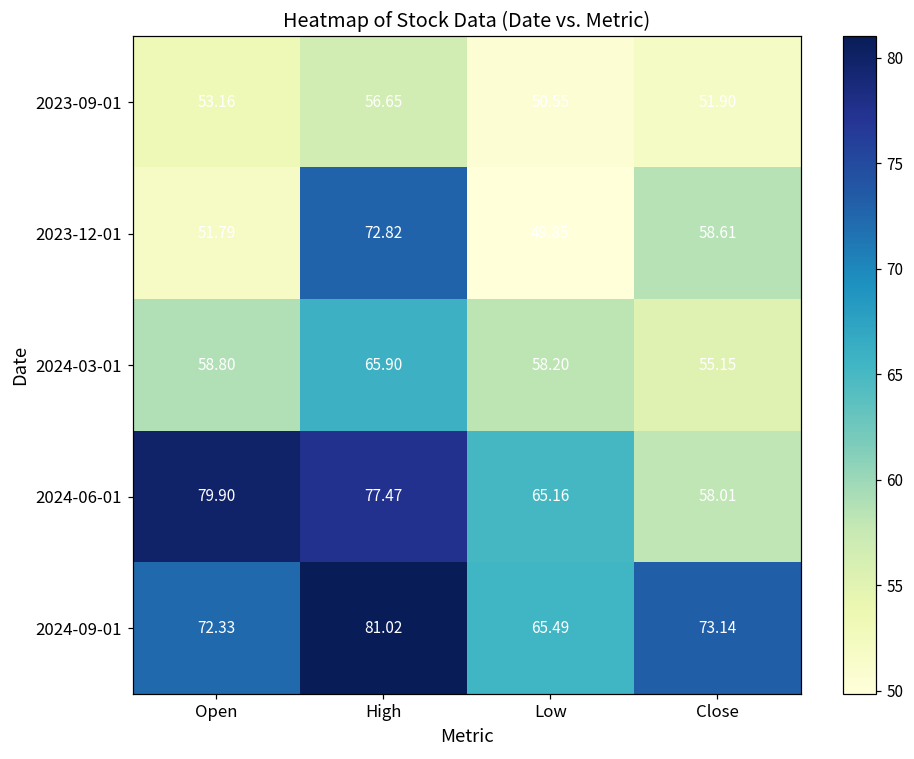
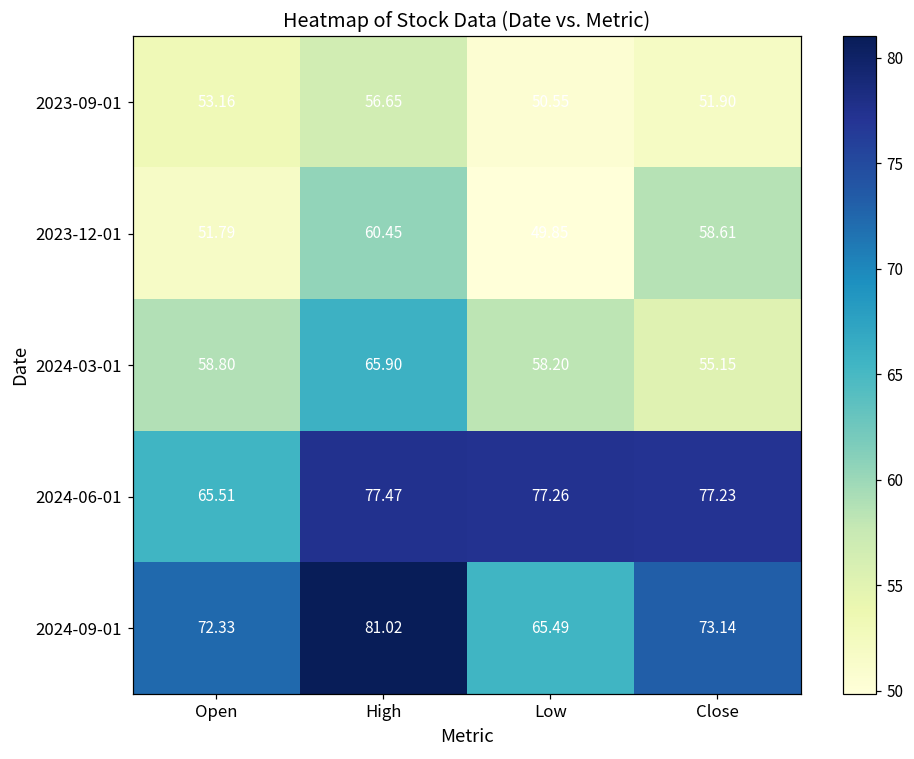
2023-12-01, High: 72.82 -> 60.45
2024-06-01, Open: 79.90 -> 65.51
2024-06-01, Low: 65.16 -> 77.26
2024-06-01, Close: 58.01 -> 77.23
